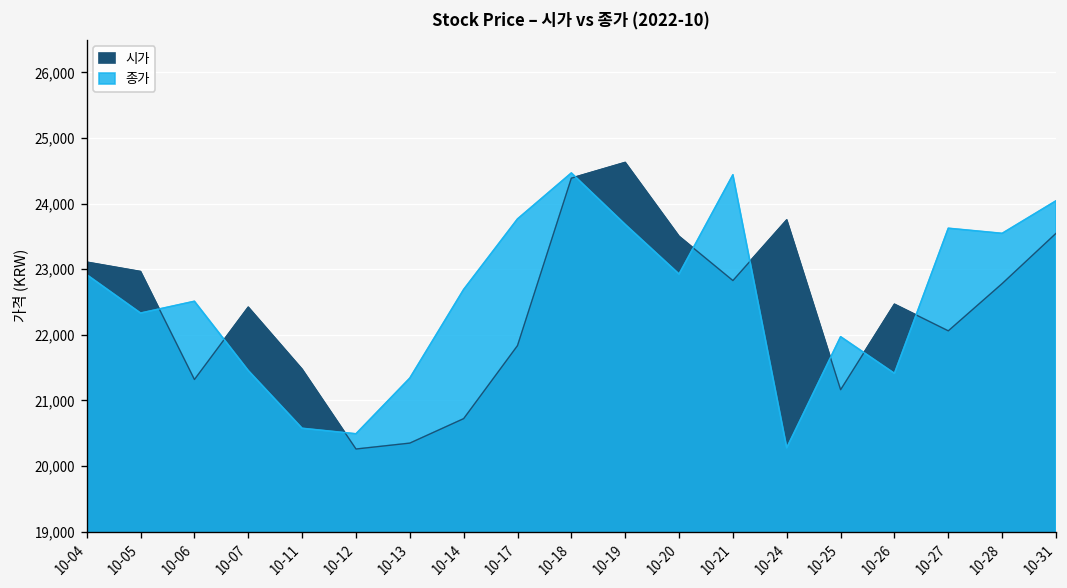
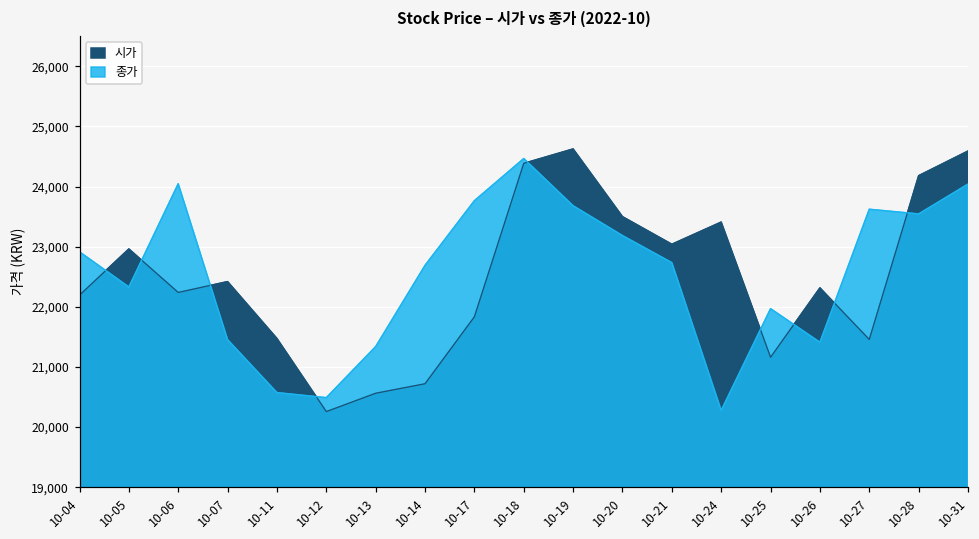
시가, 10-04: 23,100 -> 22,200
시가, 10-06: 21,300 -> 22,200
종가, 10-06: 22,500 -> 24,000
시가, 10-13: 20,300 -> 20,600
종가, 10-20: 22,900 -> 23,200
시가, 10-21: 22,800 -> 23,000
종가, 10-21: 24,400 -> 22,700
시가, 10-24: 23,800 -> 23,400
시가, 10-26: 22,500 -> 22,300
시가, 10-27: 22,100 -> 21,500
시가, 10-28: 22,800 -> 24,200
시가, 10-31: 23,500 -> 24,600
